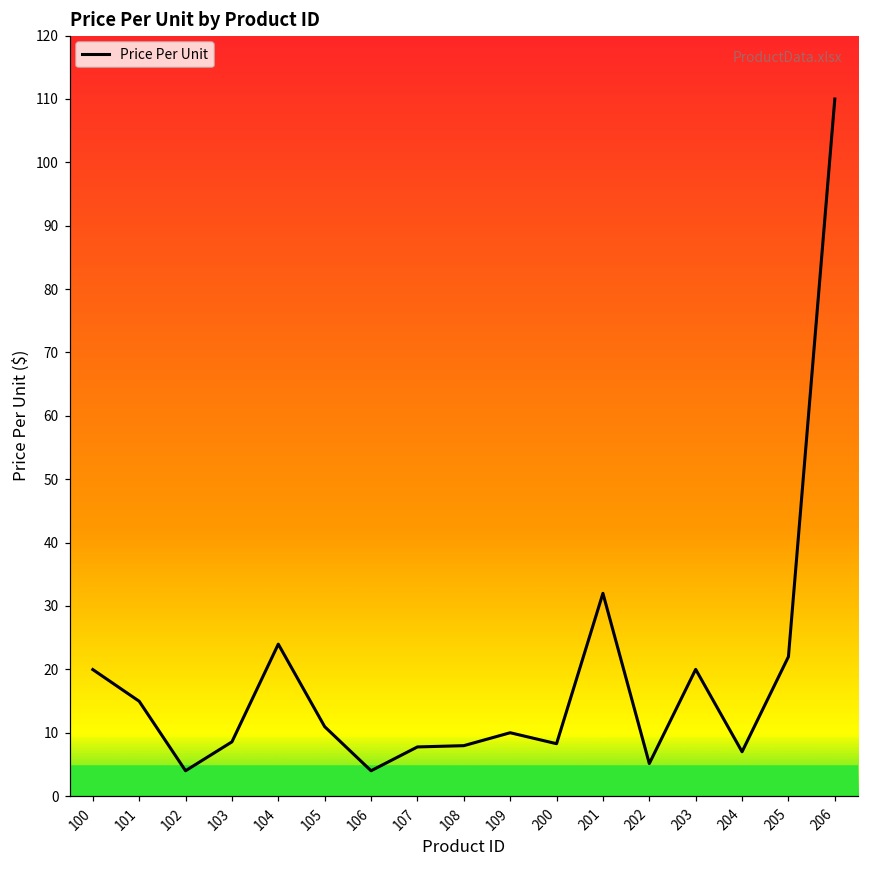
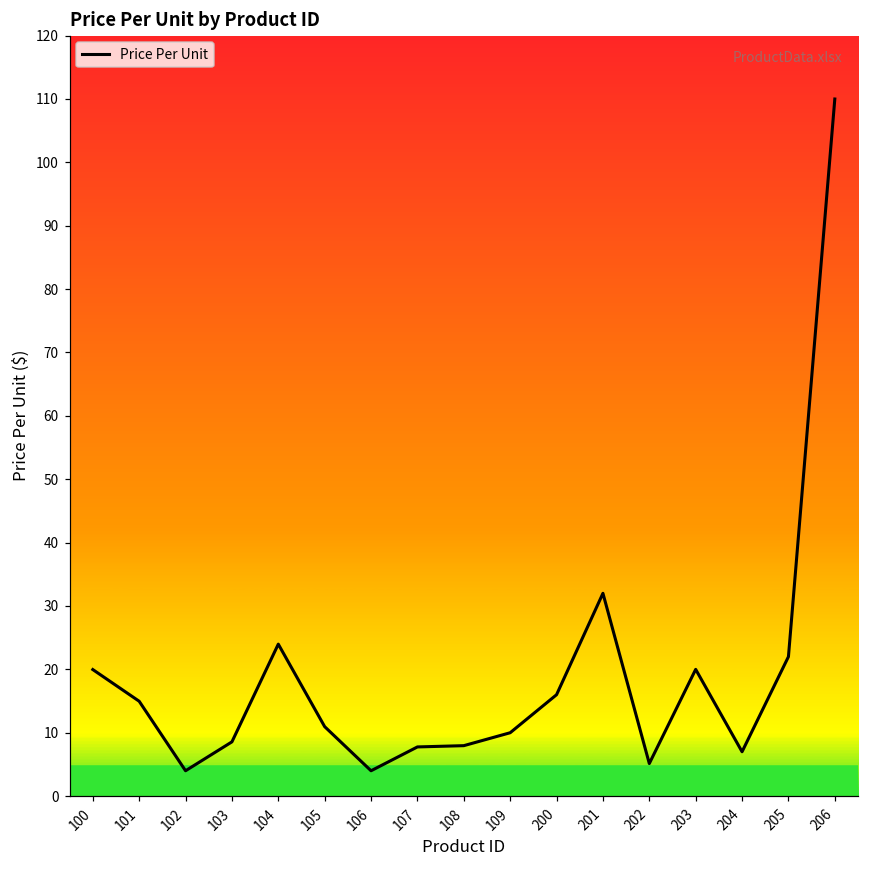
200: 8 -> 16
